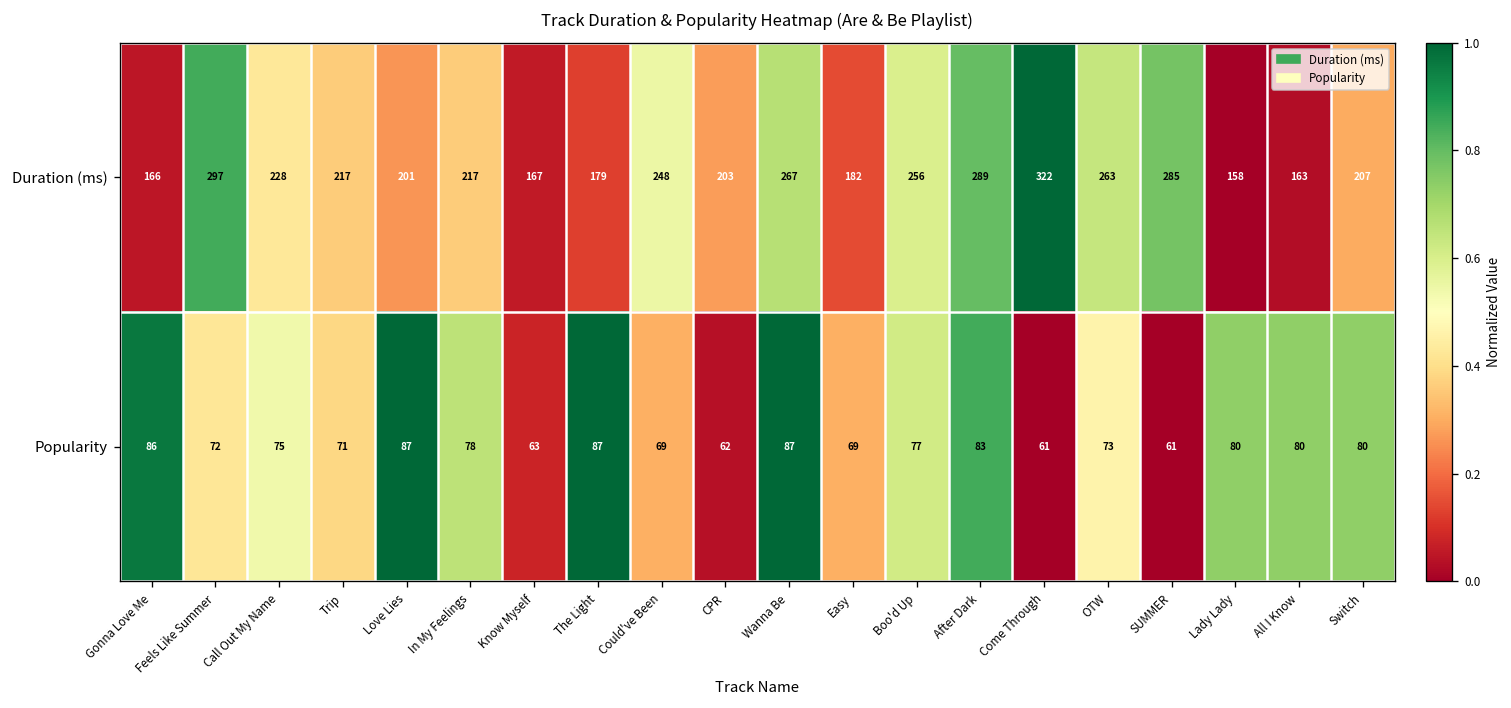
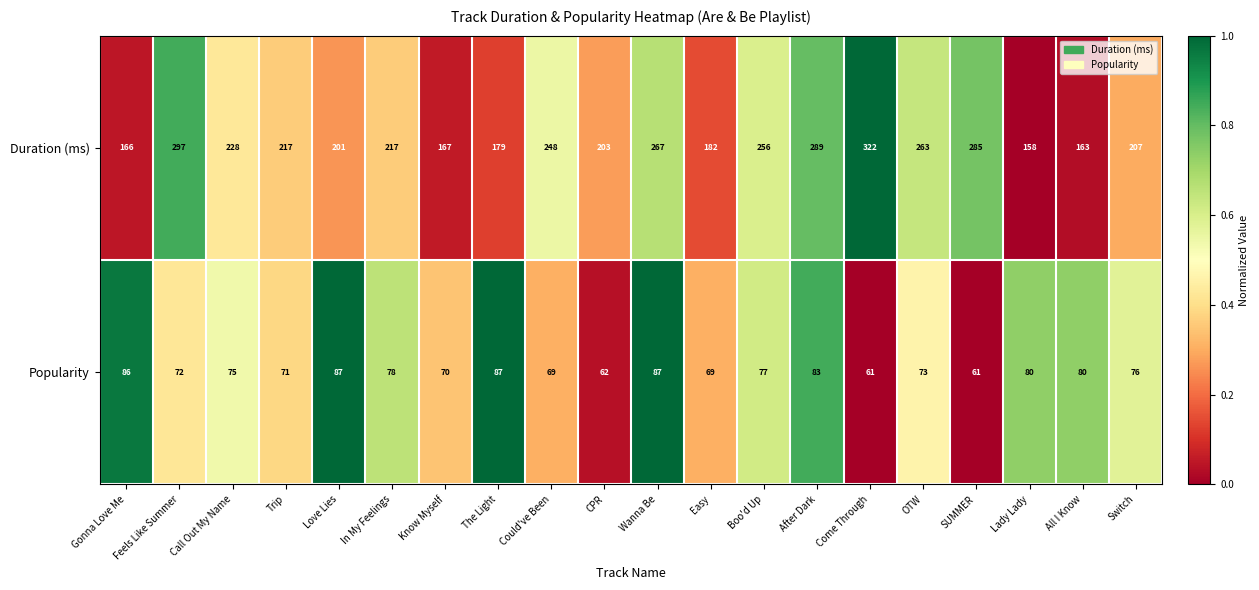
Popularity, Know Myself: 63 -> 70
Popularity, Switch: 80 -> 76
